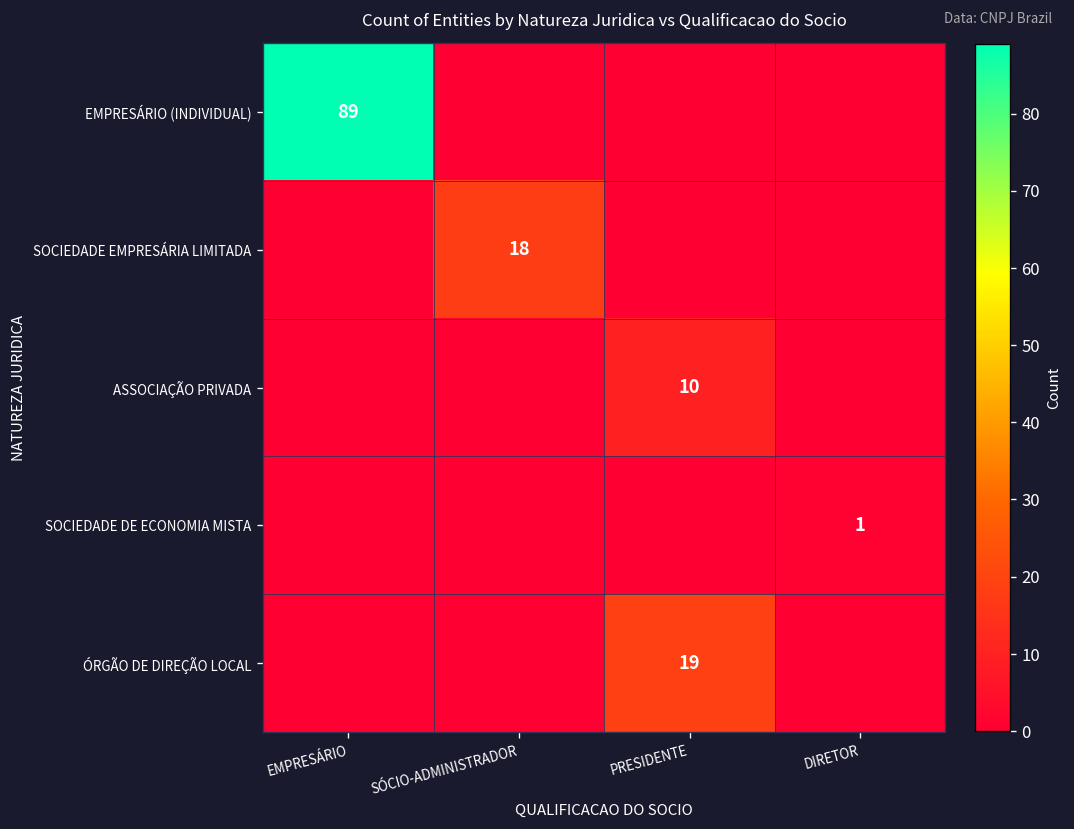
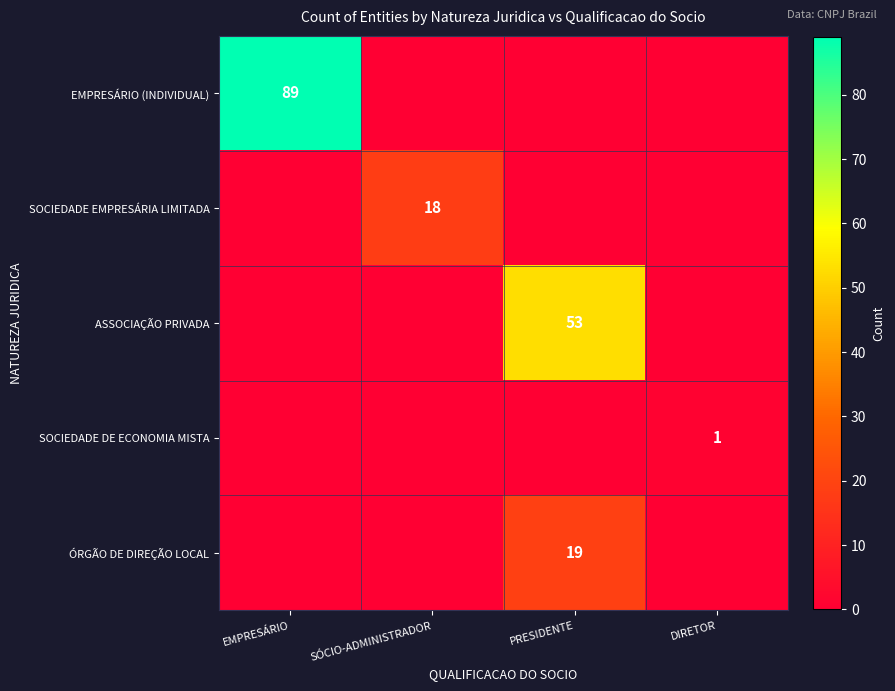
ASSOCIAÇÃO PRIVADA, PRESIDENTE: 10 -> 53
